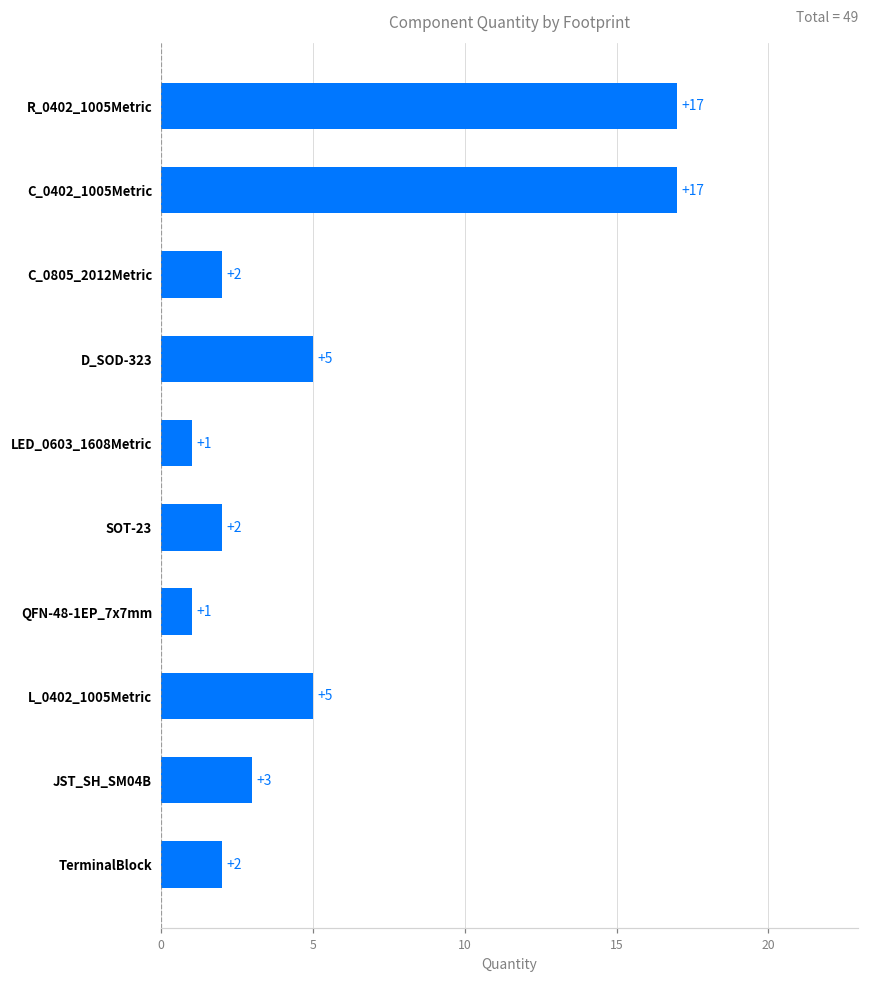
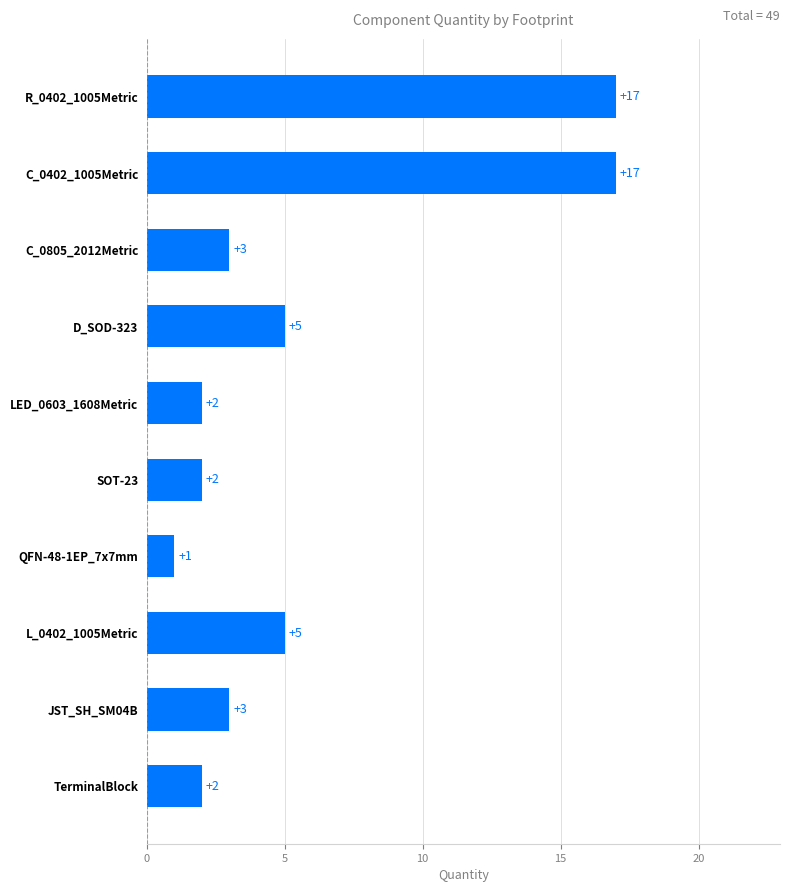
C_0805_2012Metric: +2 -> +3
LED_0603_1608Metric: +1 -> +2
